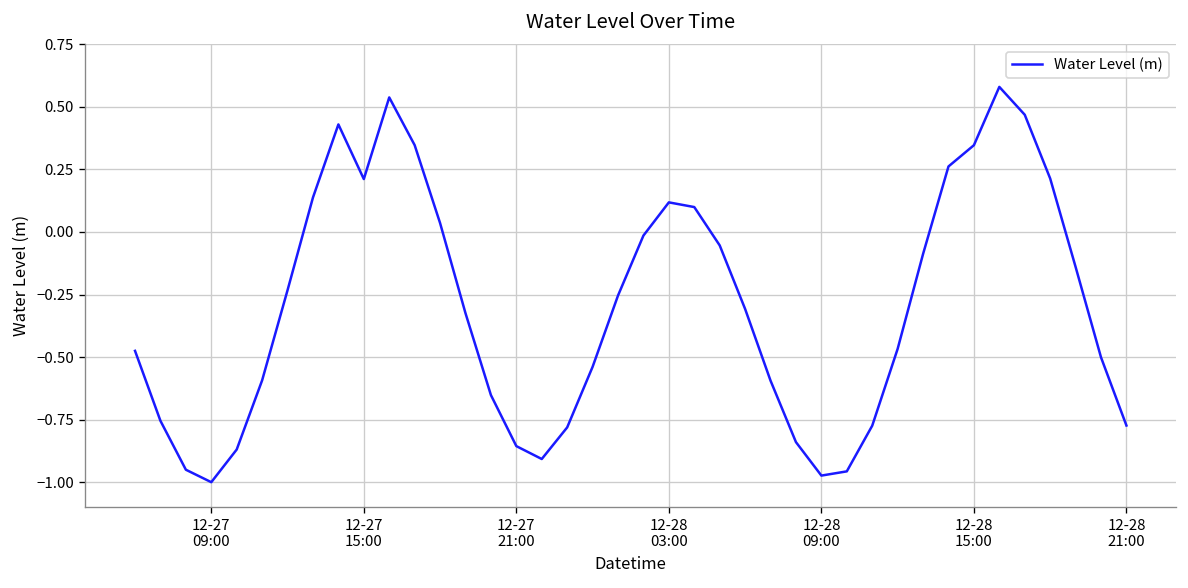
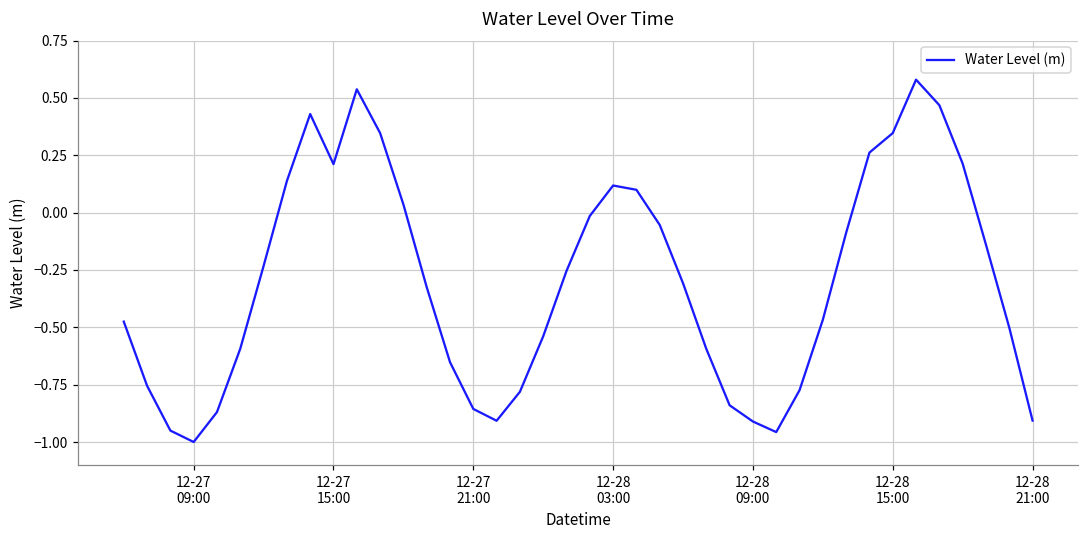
12-28 09:00: -0.97 -> -0.91
12-28 21:00: -0.77 -> -0.91
